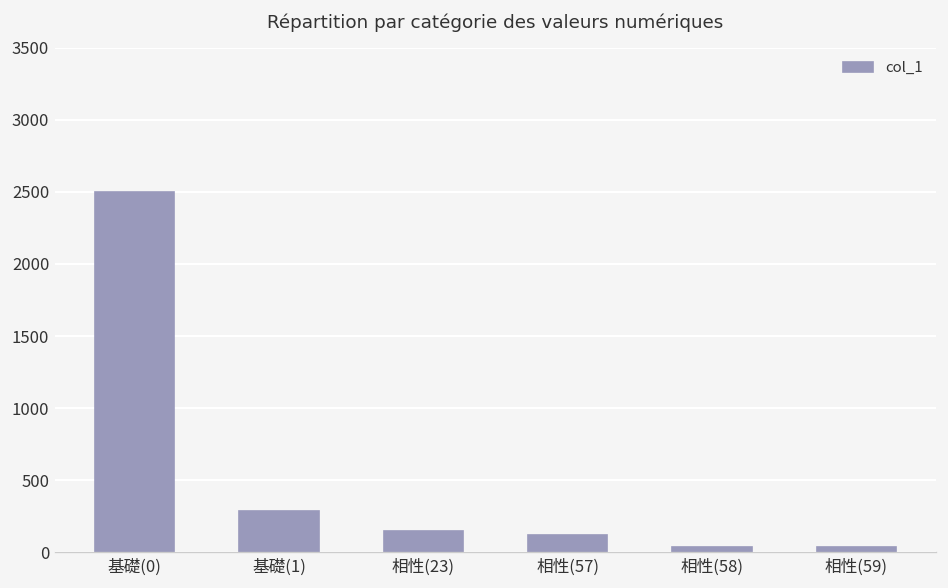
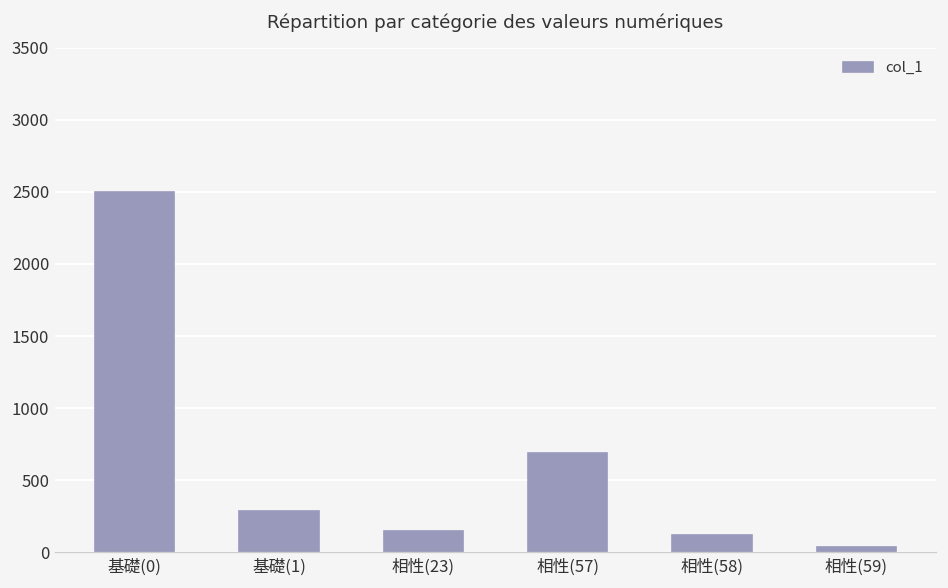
相性(57): 120 -> 690
相性(58): 40 -> 120
